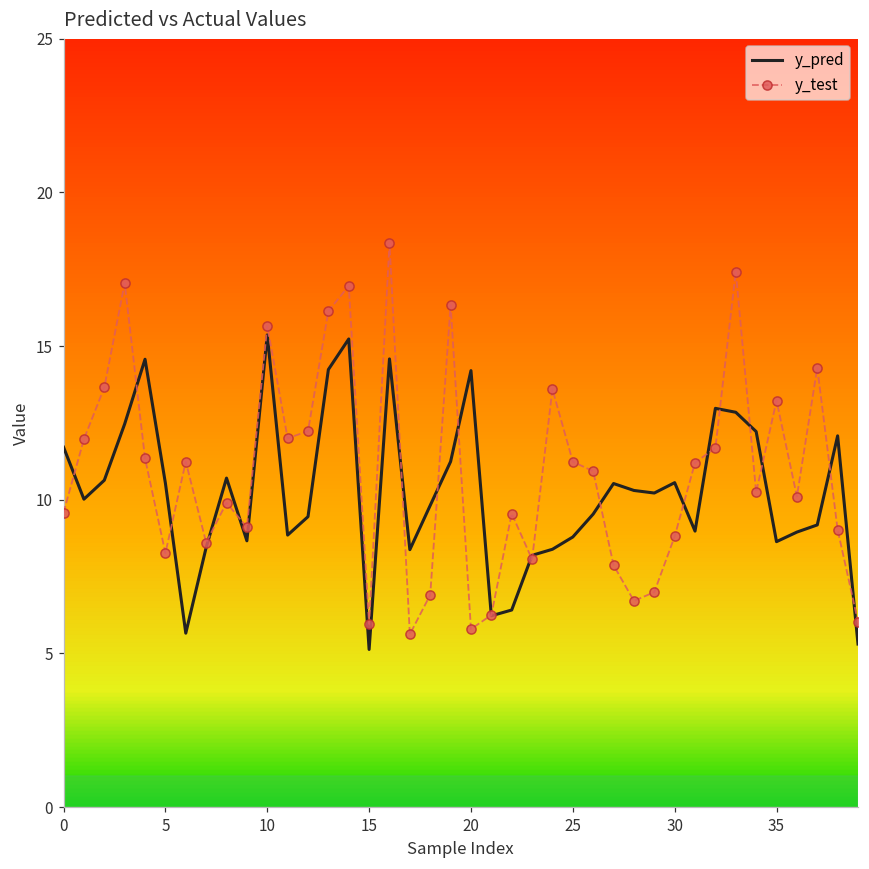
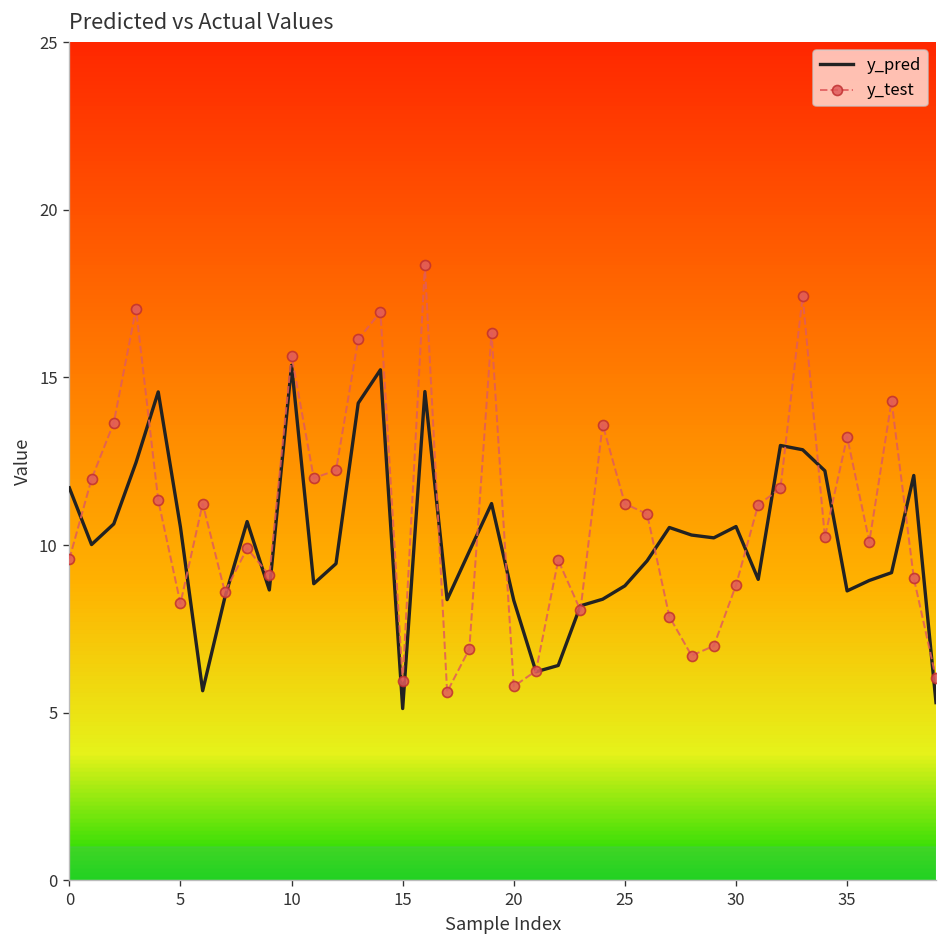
y_pred, 20: 14.2 -> 8.4
